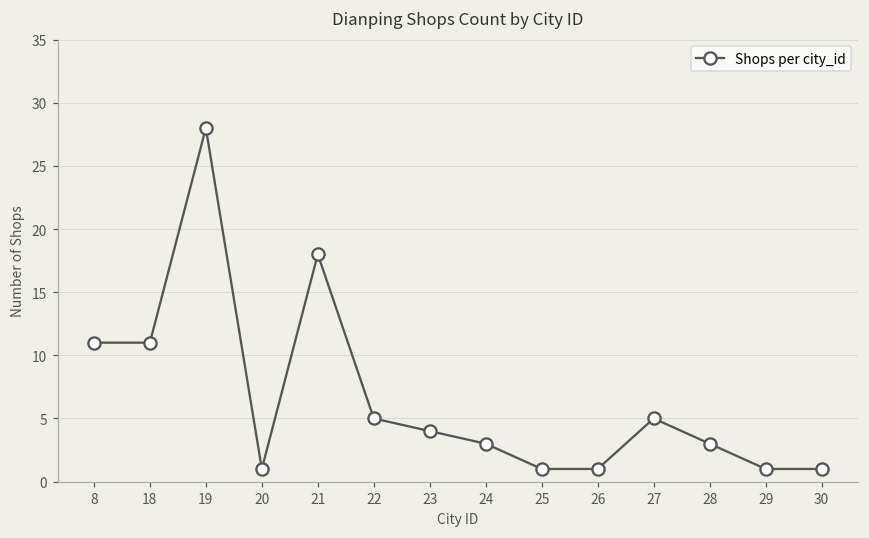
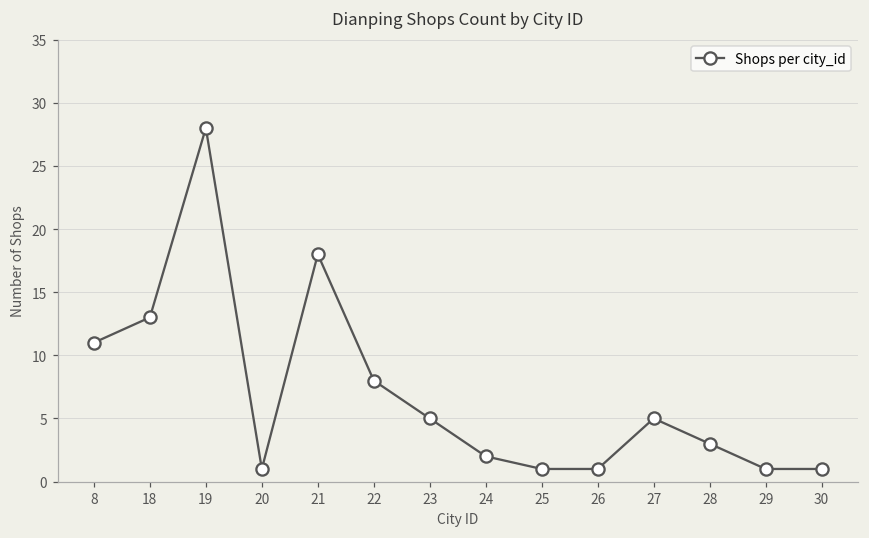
18: 11 -> 13
22: 5 -> 8
23: 4 -> 5
24: 3 -> 2
